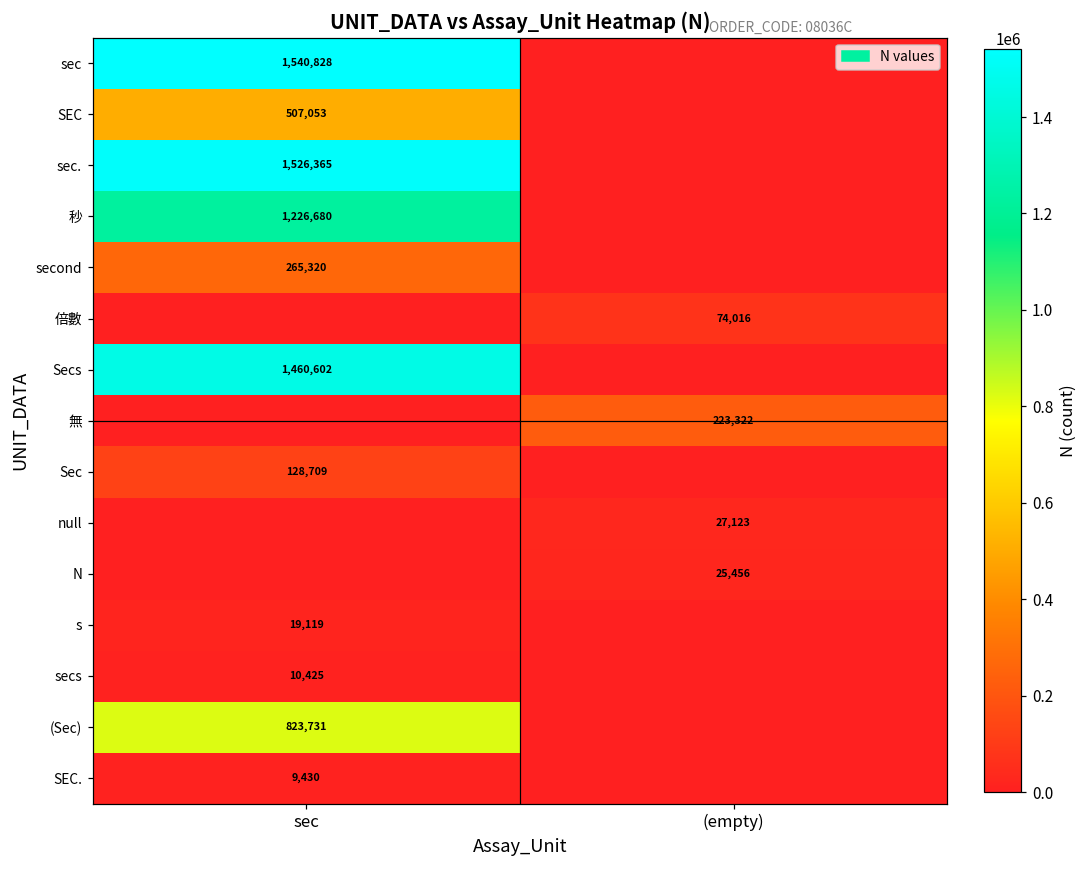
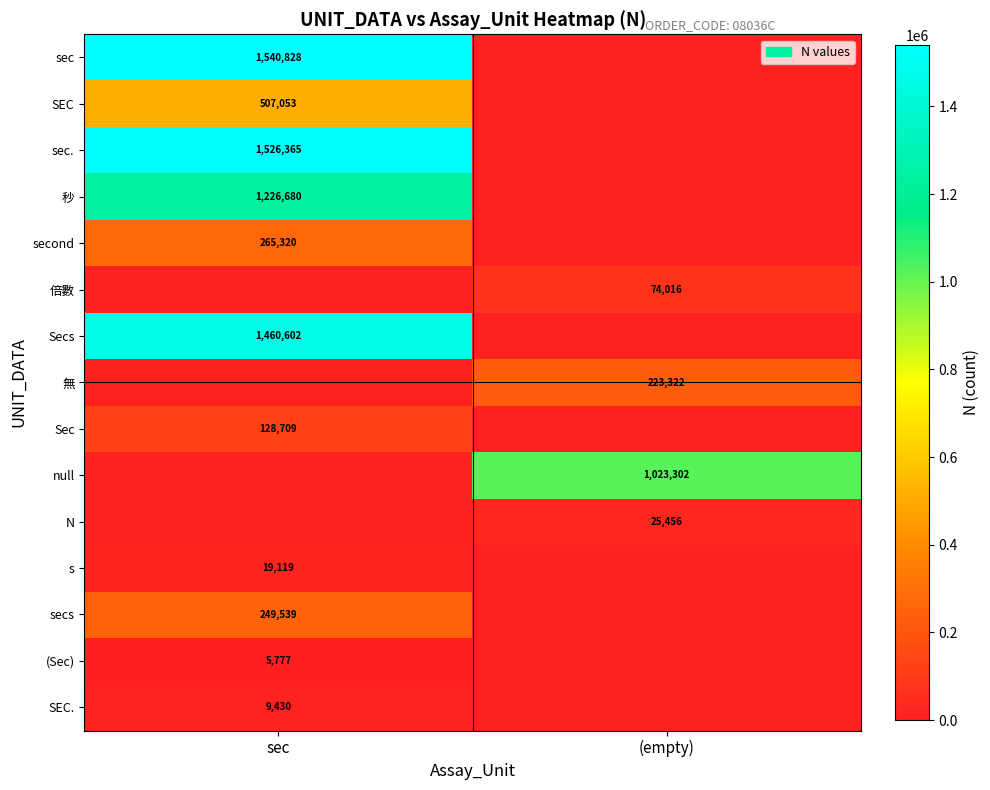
null, (empty): 27,123 -> 1,023,302
secs, sec: 10,425 -> 249,539
(Sec), sec: 823,731 -> 5,777
